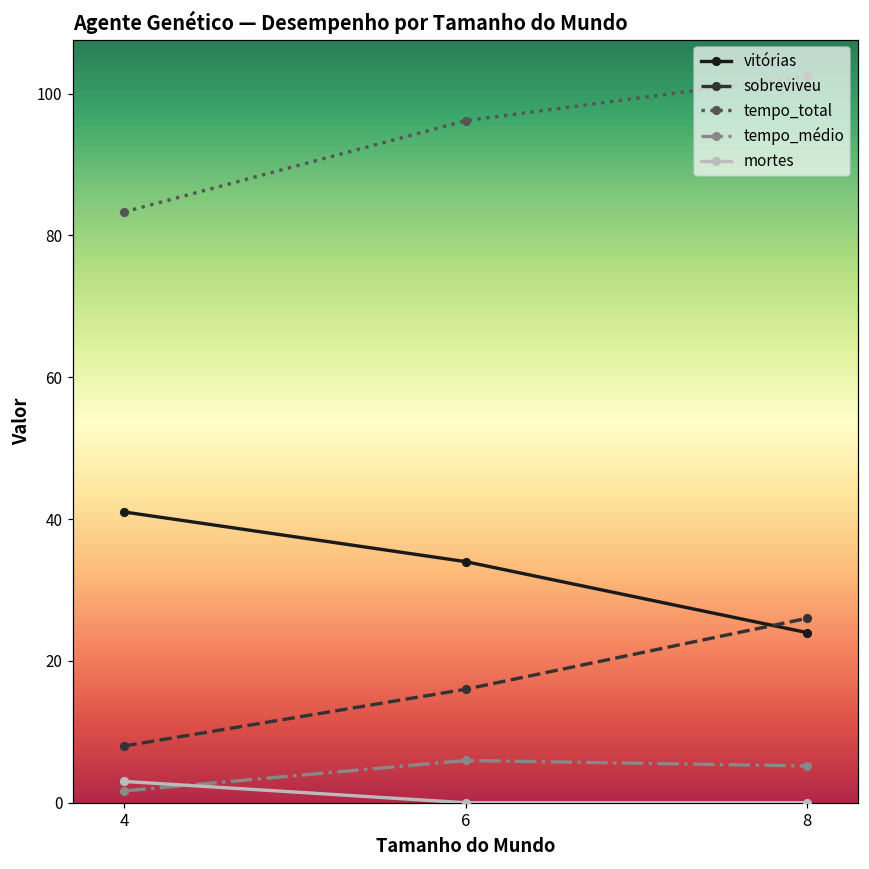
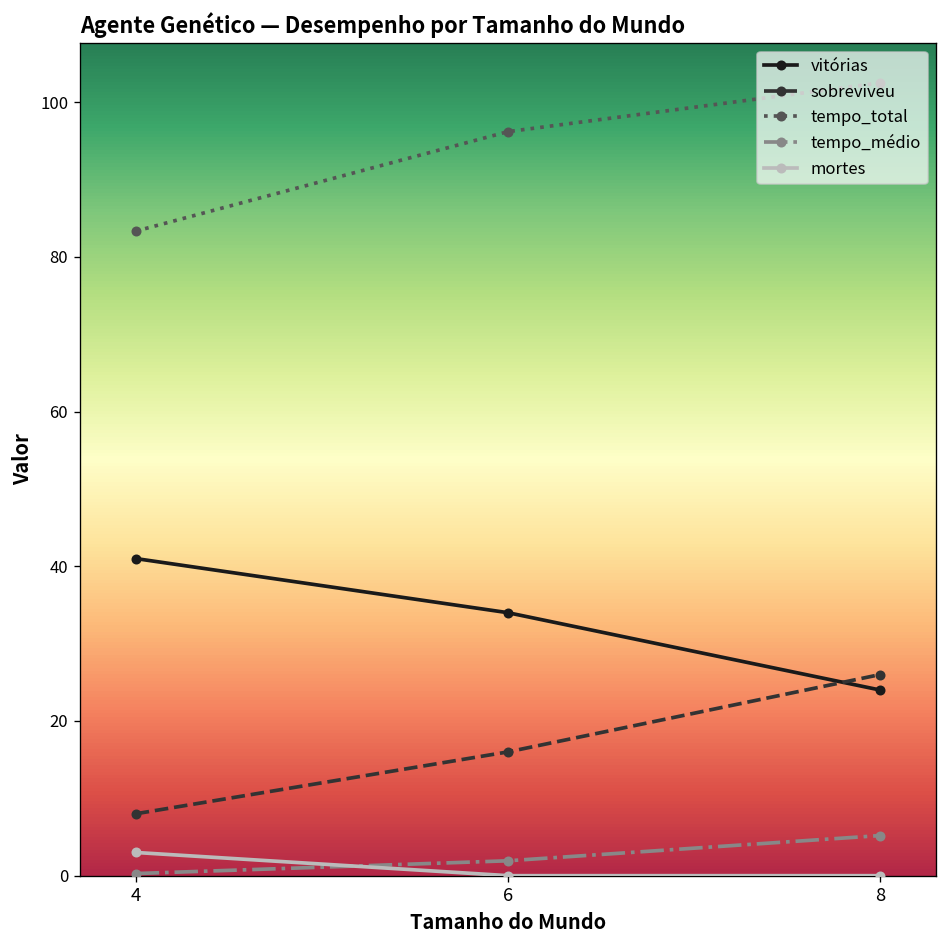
tempo_médio, 4: 2 -> 0
tempo_médio, 6: 6 -> 2
